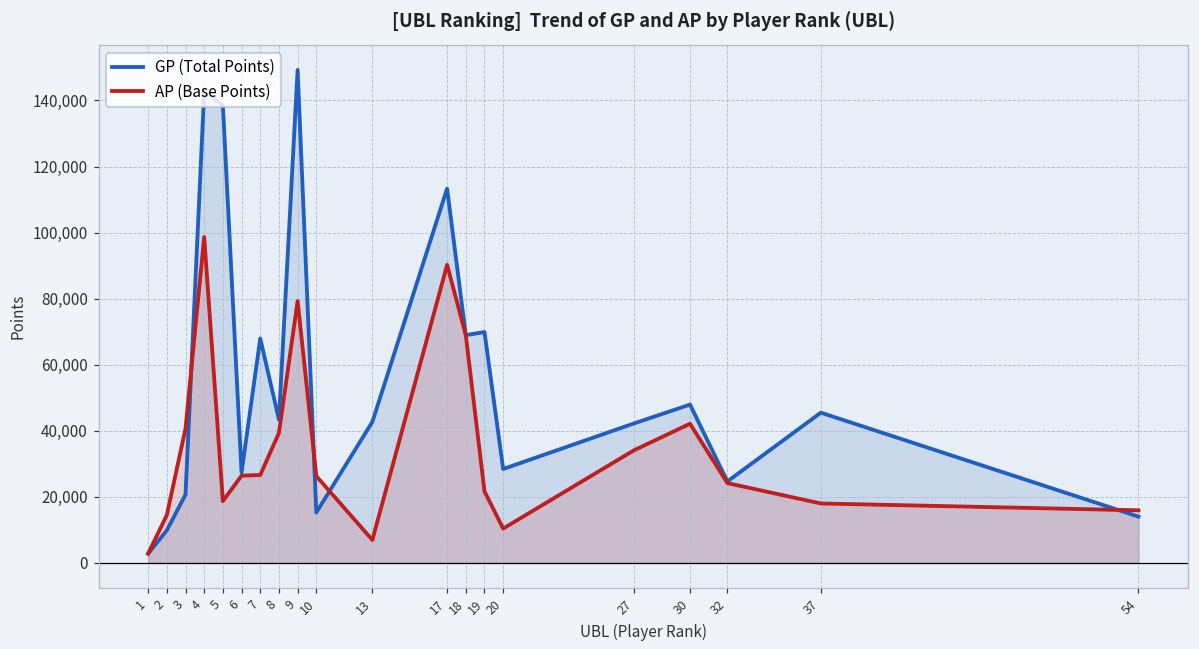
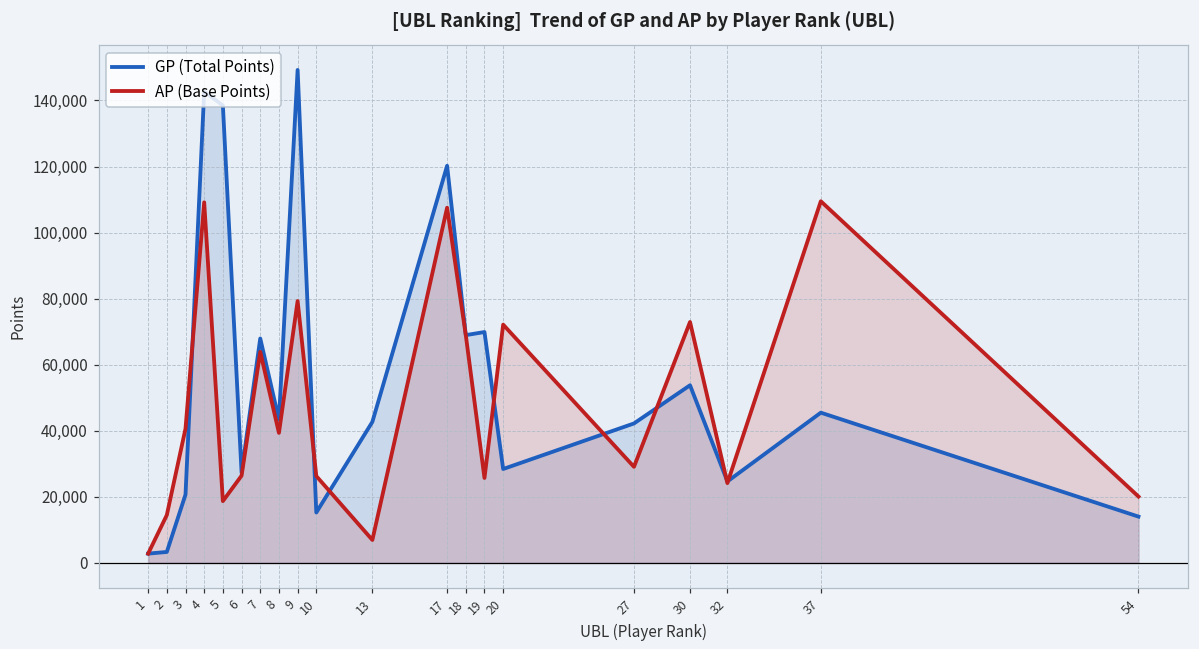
GP (Total Points), 2: 10,000 -> 3,000
AP (Base Points), 4: 99,000 -> 109,000
AP (Base Points), 7: 27,000 -> 64,000
GP (Total Points), 17: 113,000 -> 120,000
AP (Base Points), 17: 90,000 -> 108,000
AP (Base Points), 19: 22,000 -> 26,000
AP (Base Points), 20: 10,000 -> 72,000
AP (Base Points), 27: 34,000 -> 29,000
GP (Total Points), 30: 48,000 -> 54,000
AP (Base Points), 30: 42,000 -> 73,000
AP (Base Points), 37: 18,000 -> 109,000
AP (Base Points), 54: 16,000 -> 20,000
